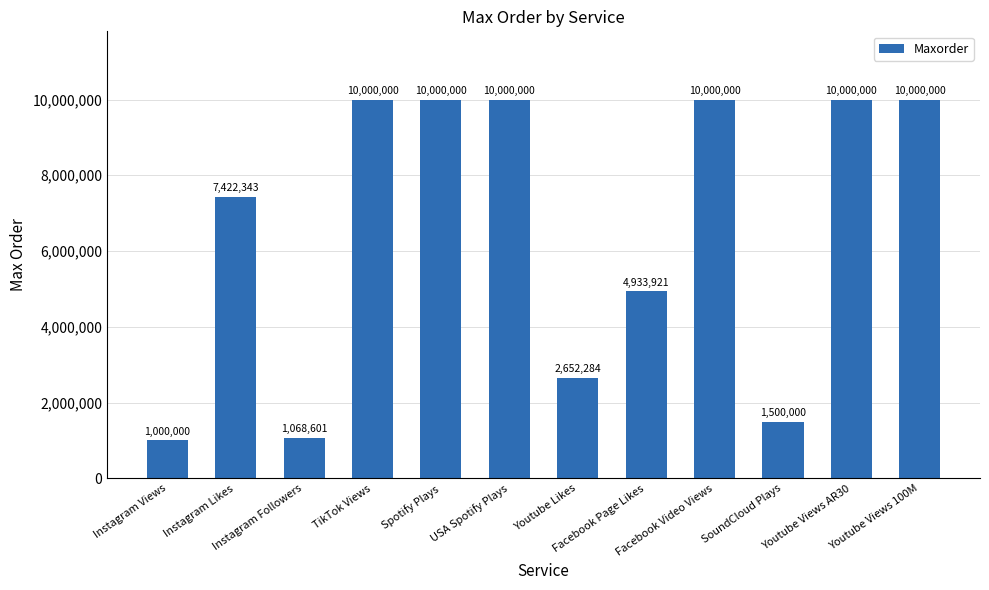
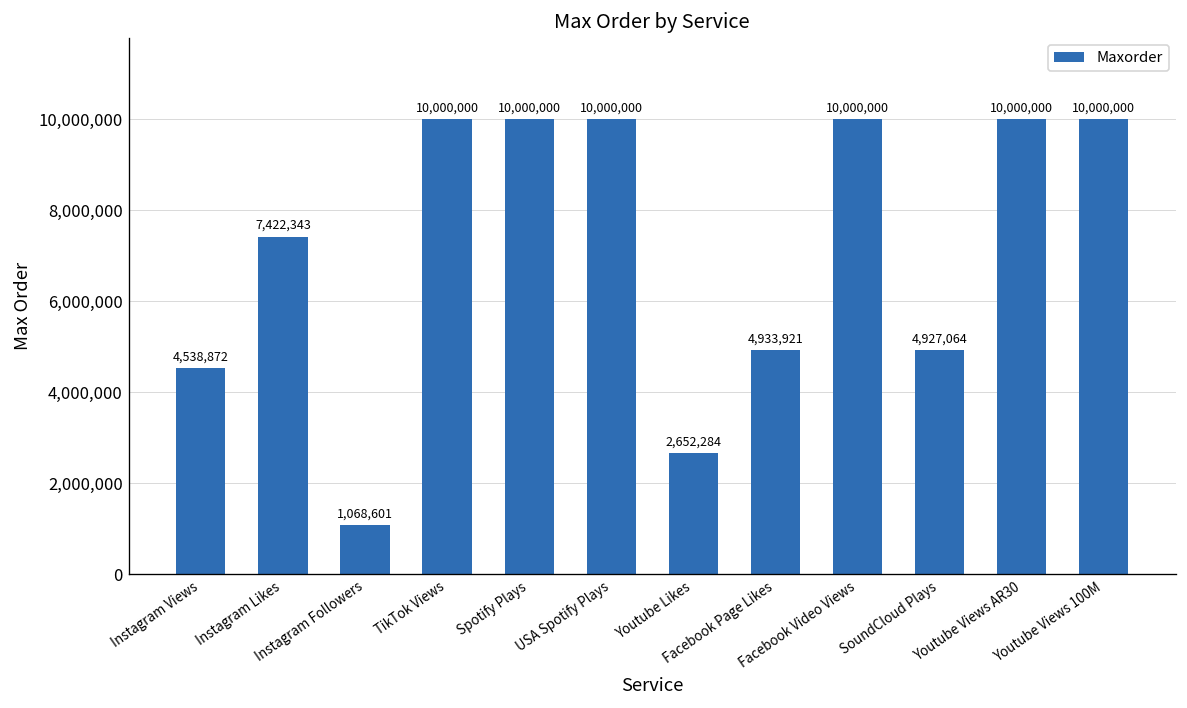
Instagram Views: 1,000,000 -> 4,538,872
SoundCloud Plays: 1,500,000 -> 4,927,064
